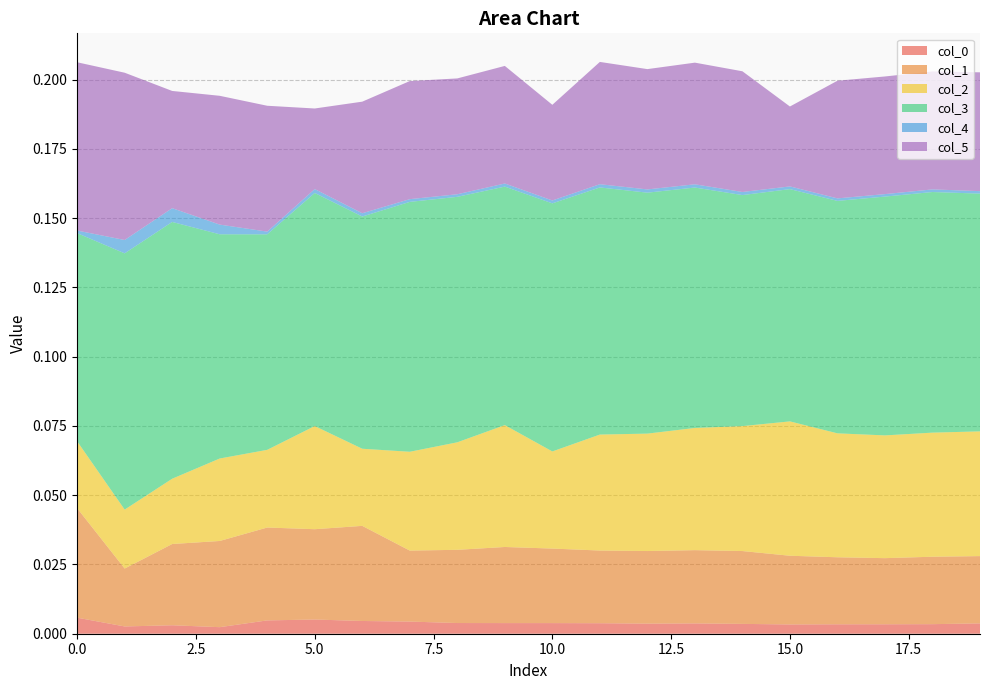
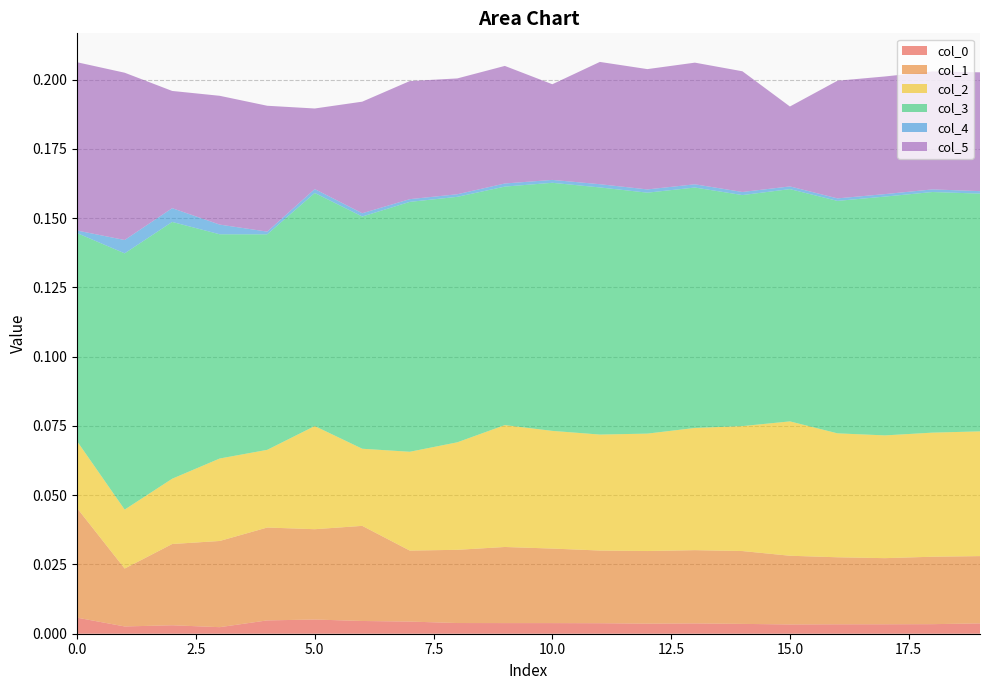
col_2, 10.0: 0.035 -> 0.042
